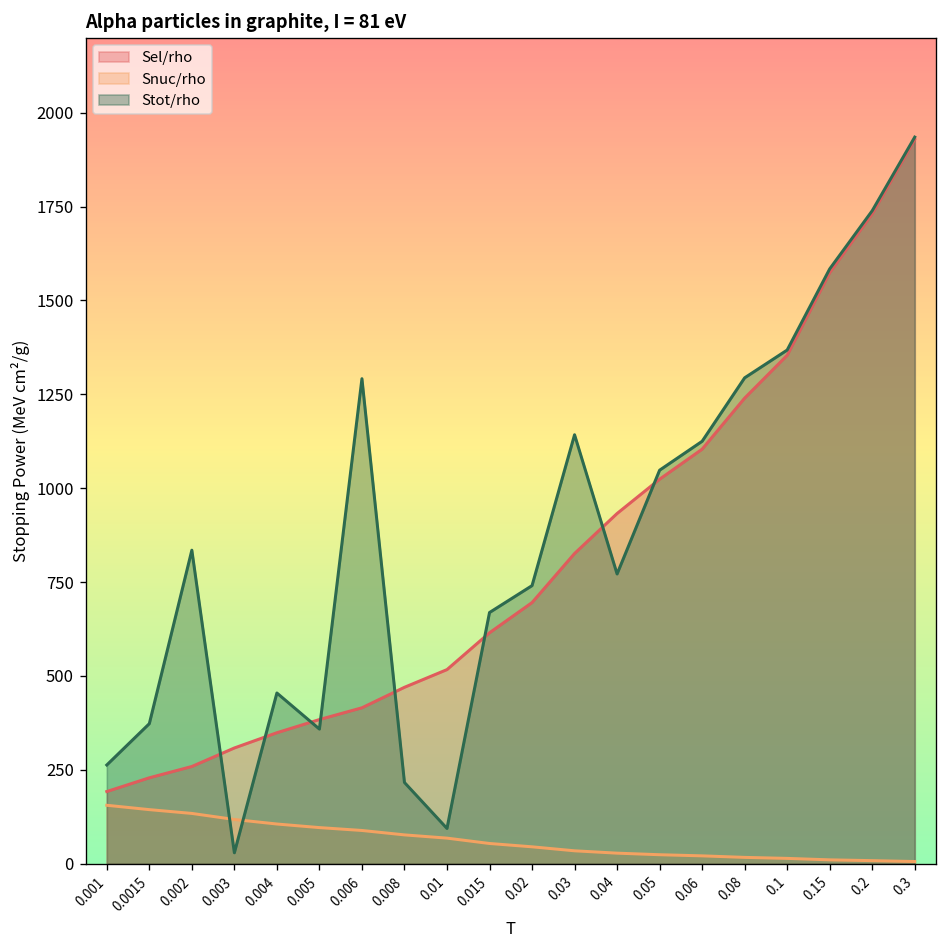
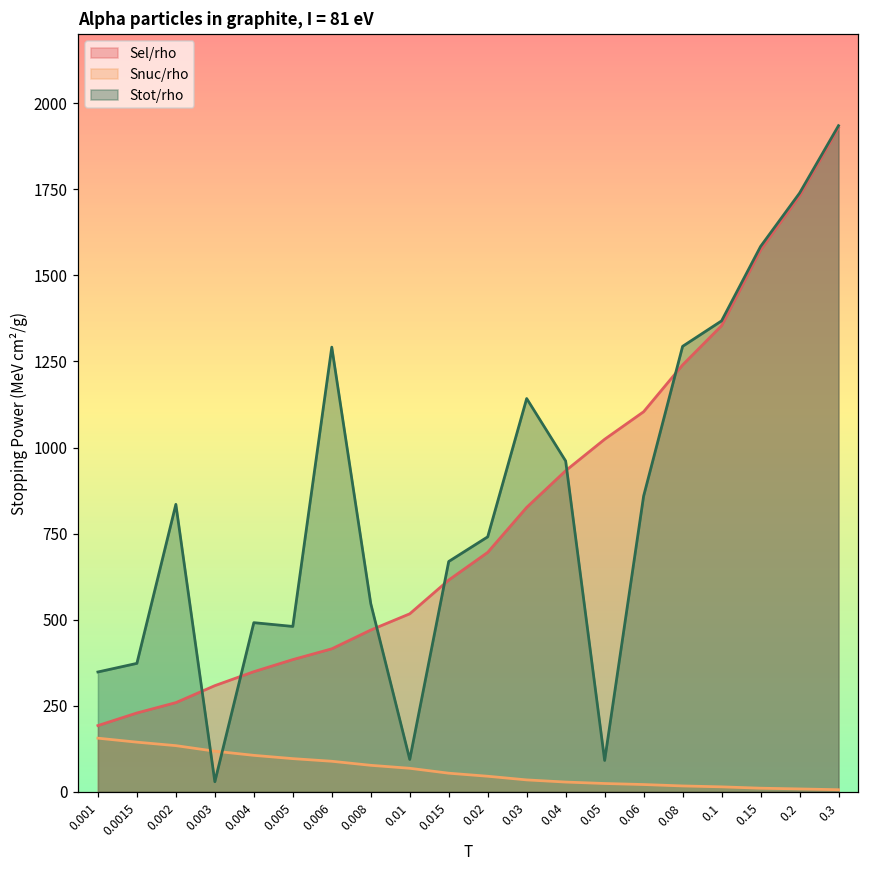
Stot/rho, 0.001: 260 -> 350
Stot/rho, 0.004: 450 -> 490
Stot/rho, 0.005: 360 -> 480
Stot/rho, 0.008: 220 -> 550
Stot/rho, 0.04: 770 -> 960
Stot/rho, 0.05: 1050 -> 90
Stot/rho, 0.06: 1130 -> 860
